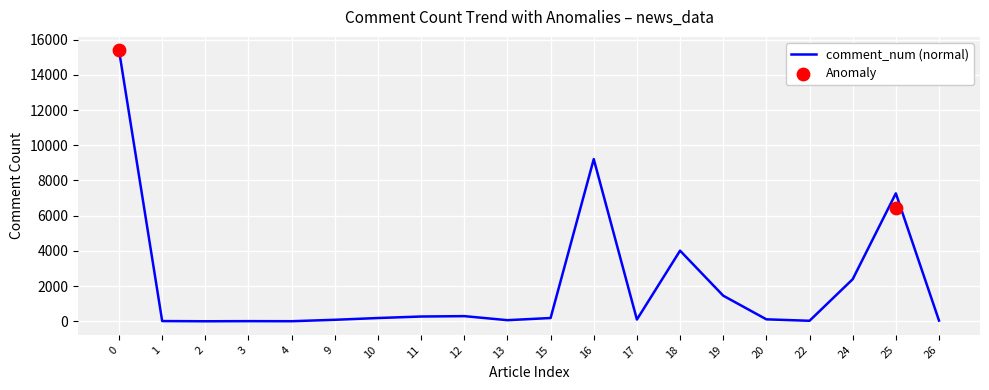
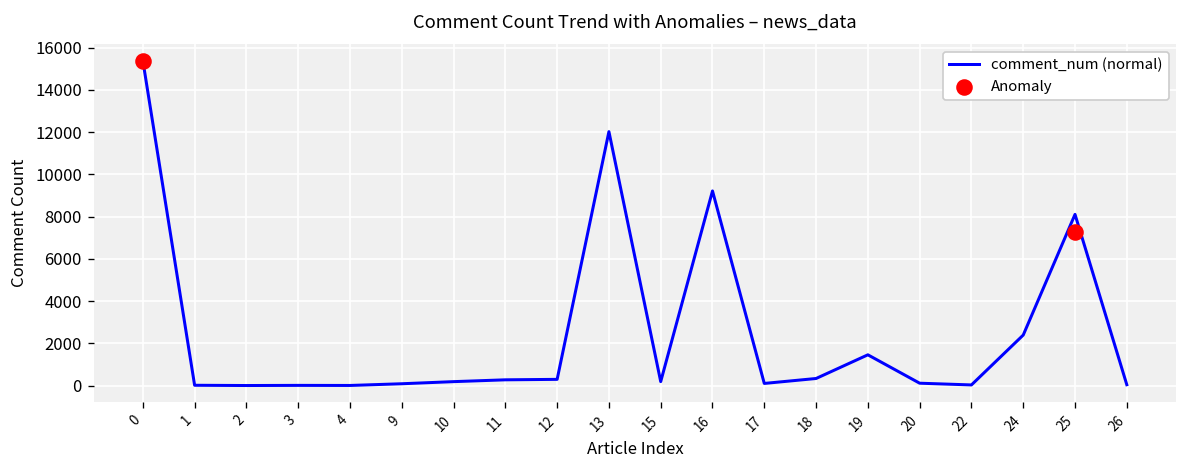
comment_num (normal), 13: 100 -> 12000
comment_num (normal), 18: 4000 -> 300
comment_num (normal), 25: 7300 -> 8100
Anomaly, 25: 6400 -> 7300
